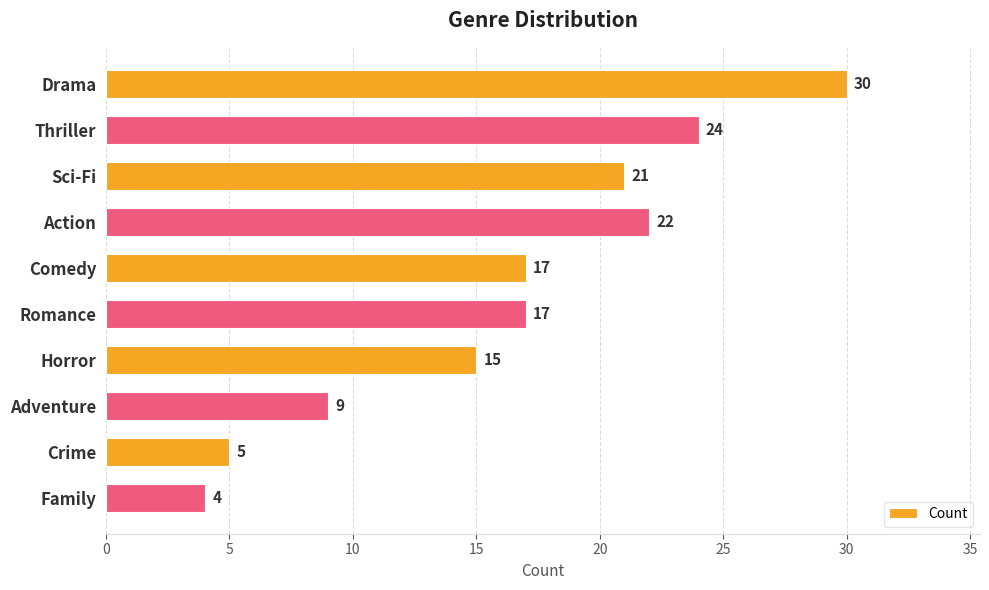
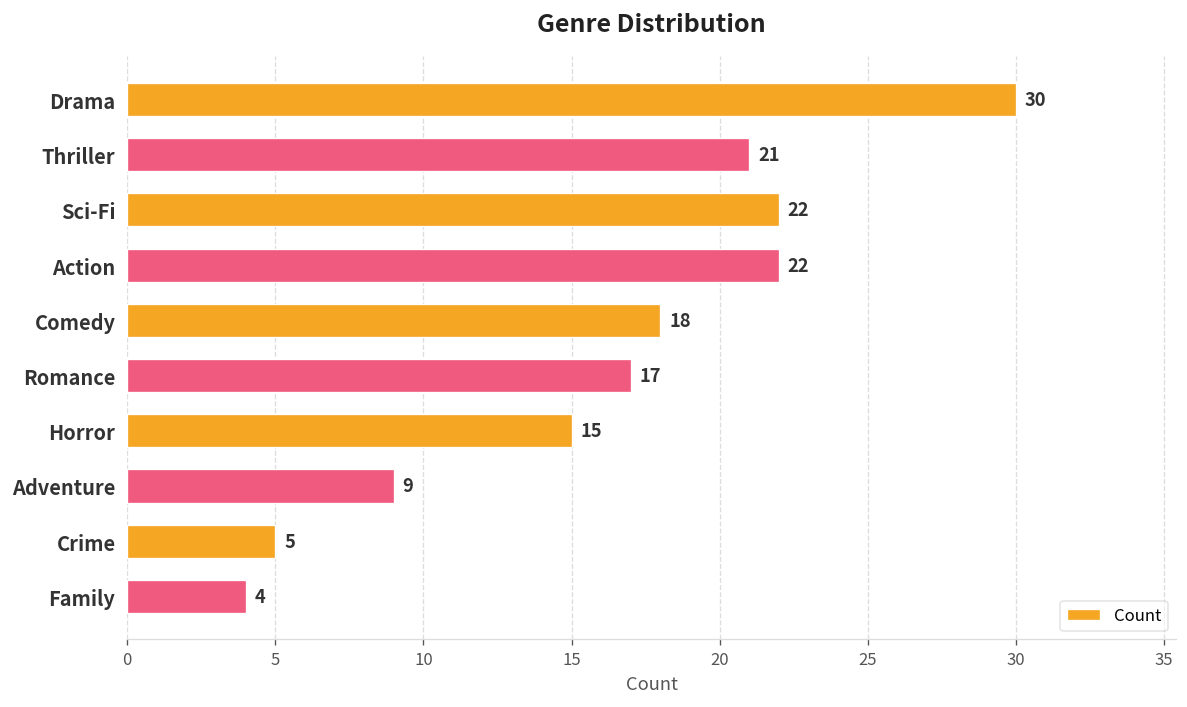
Thriller: 24 -> 21
Sci-Fi: 21 -> 22
Comedy: 17 -> 18
